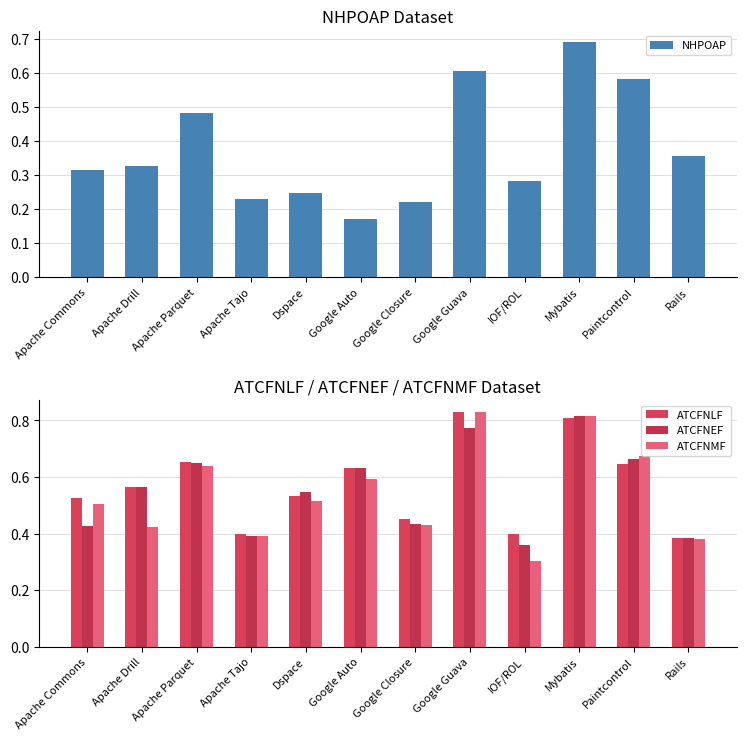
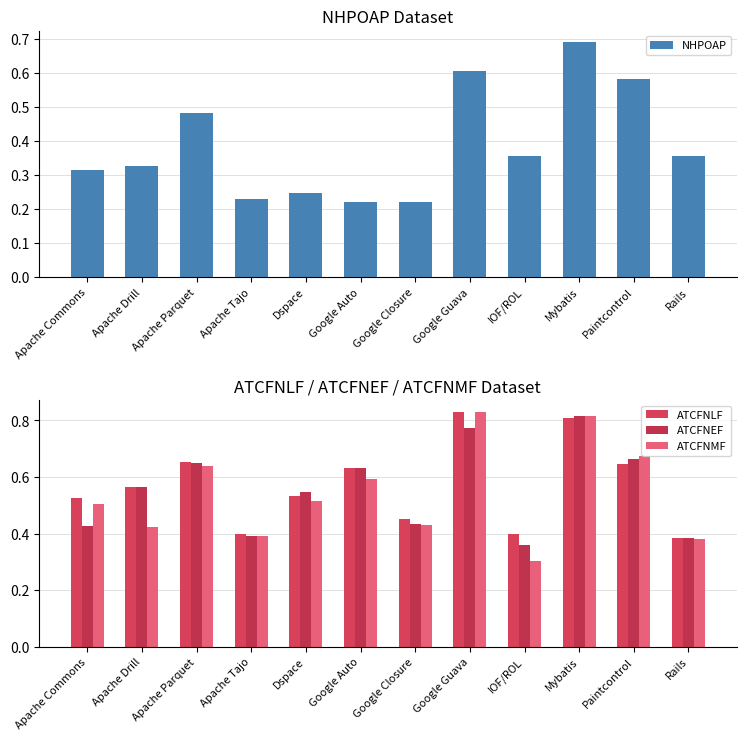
NHPOAP Dataset, Google Auto: 0.17 -> 0.22
NHPOAP Dataset, IOF/ROL: 0.28 -> 0.36
